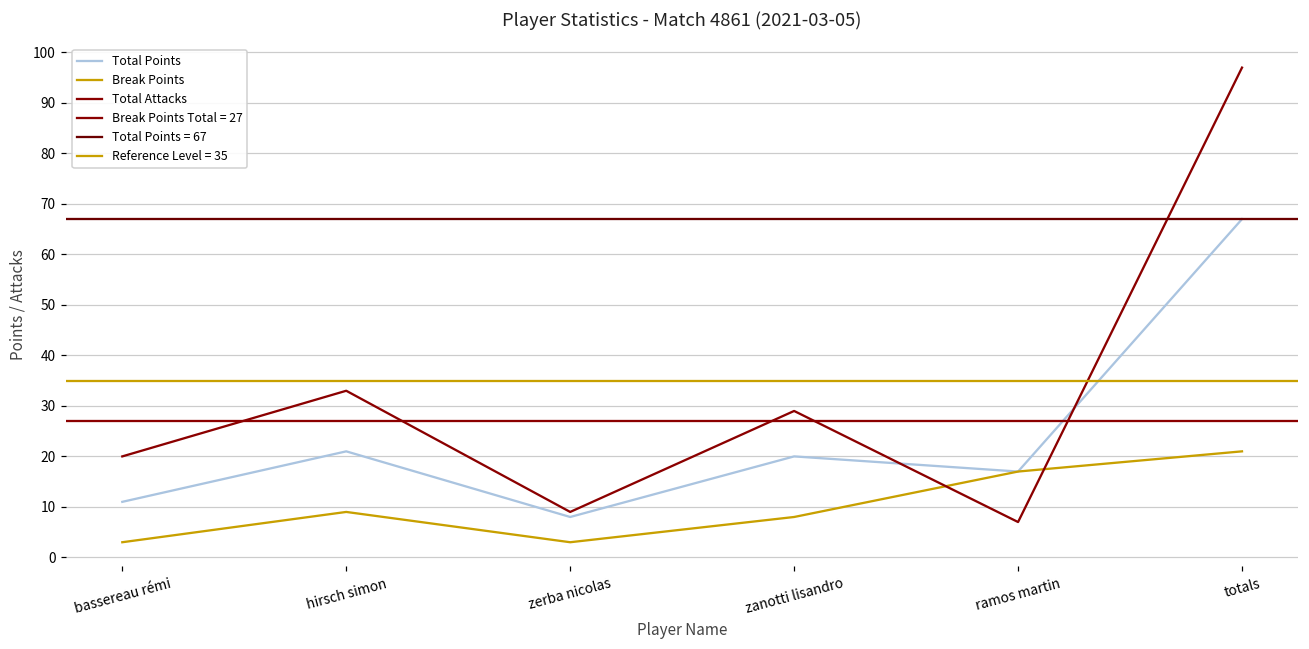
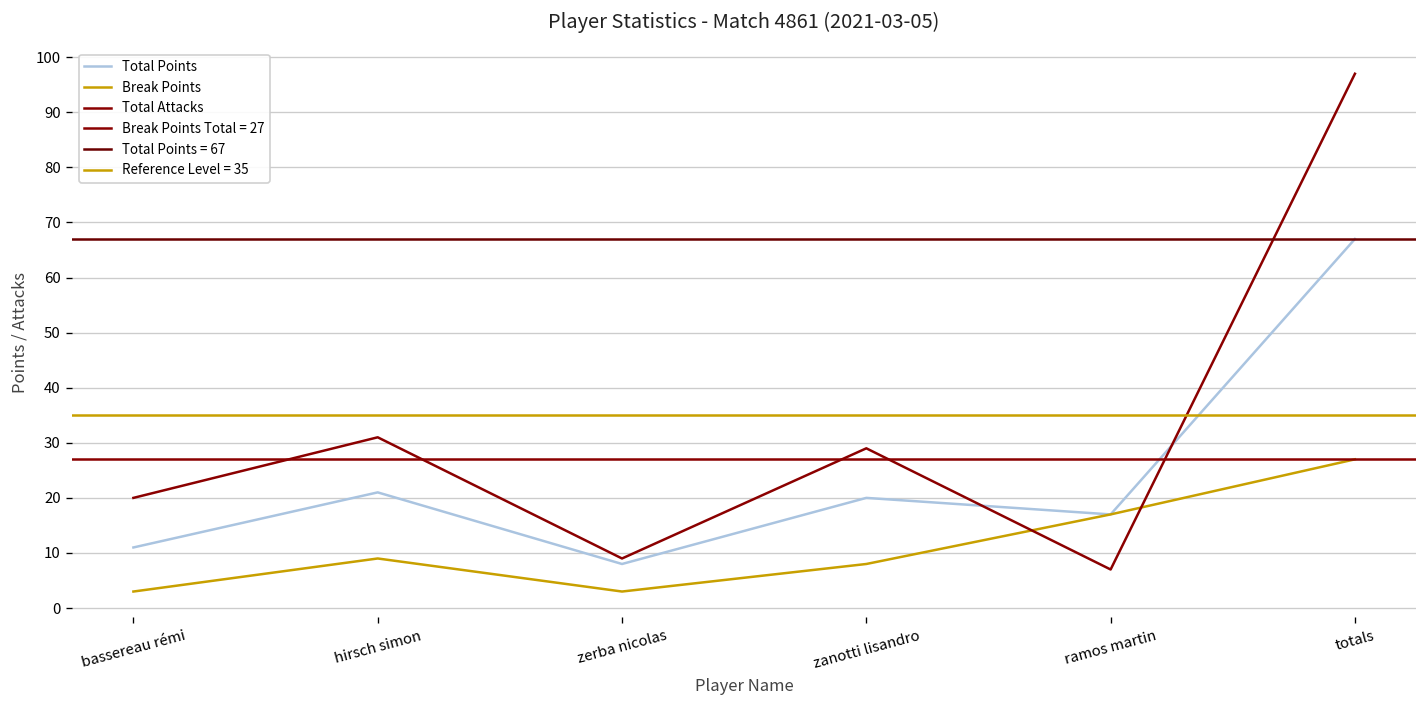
Total Attacks, hirsch simon: 33 -> 31
Break Points, totals: 21 -> 27
